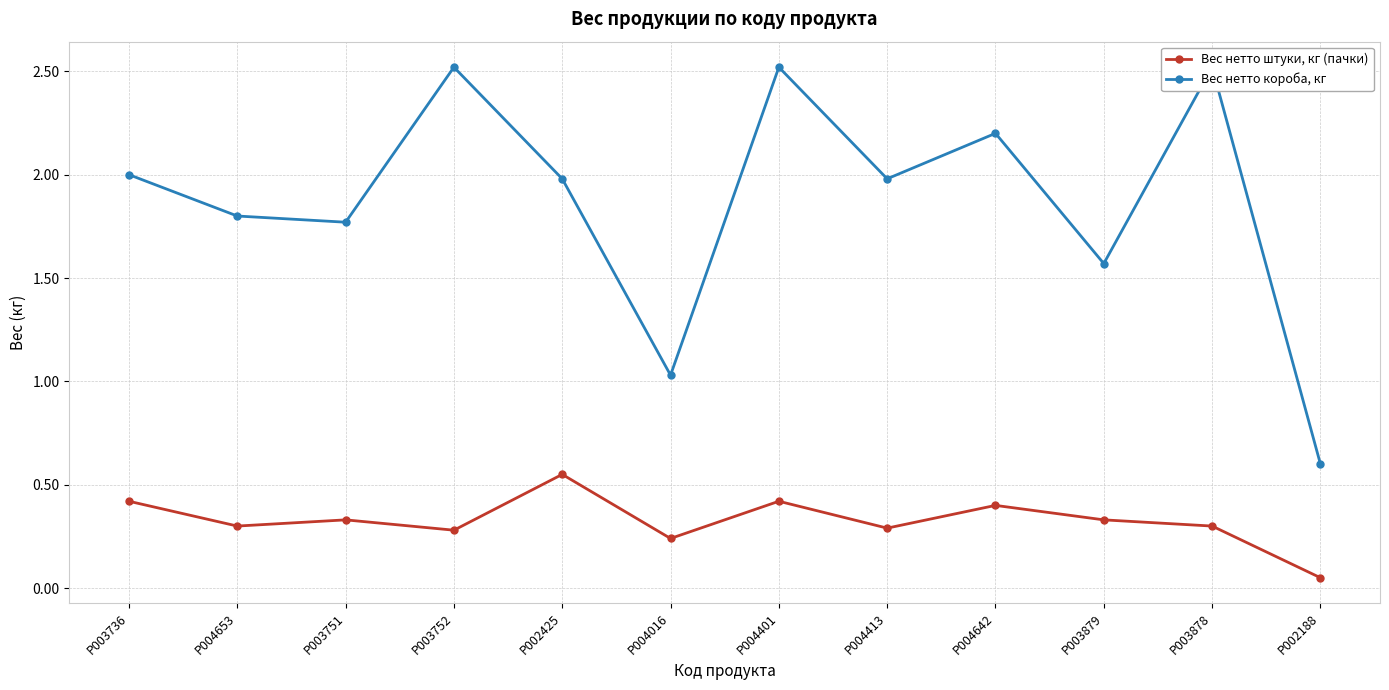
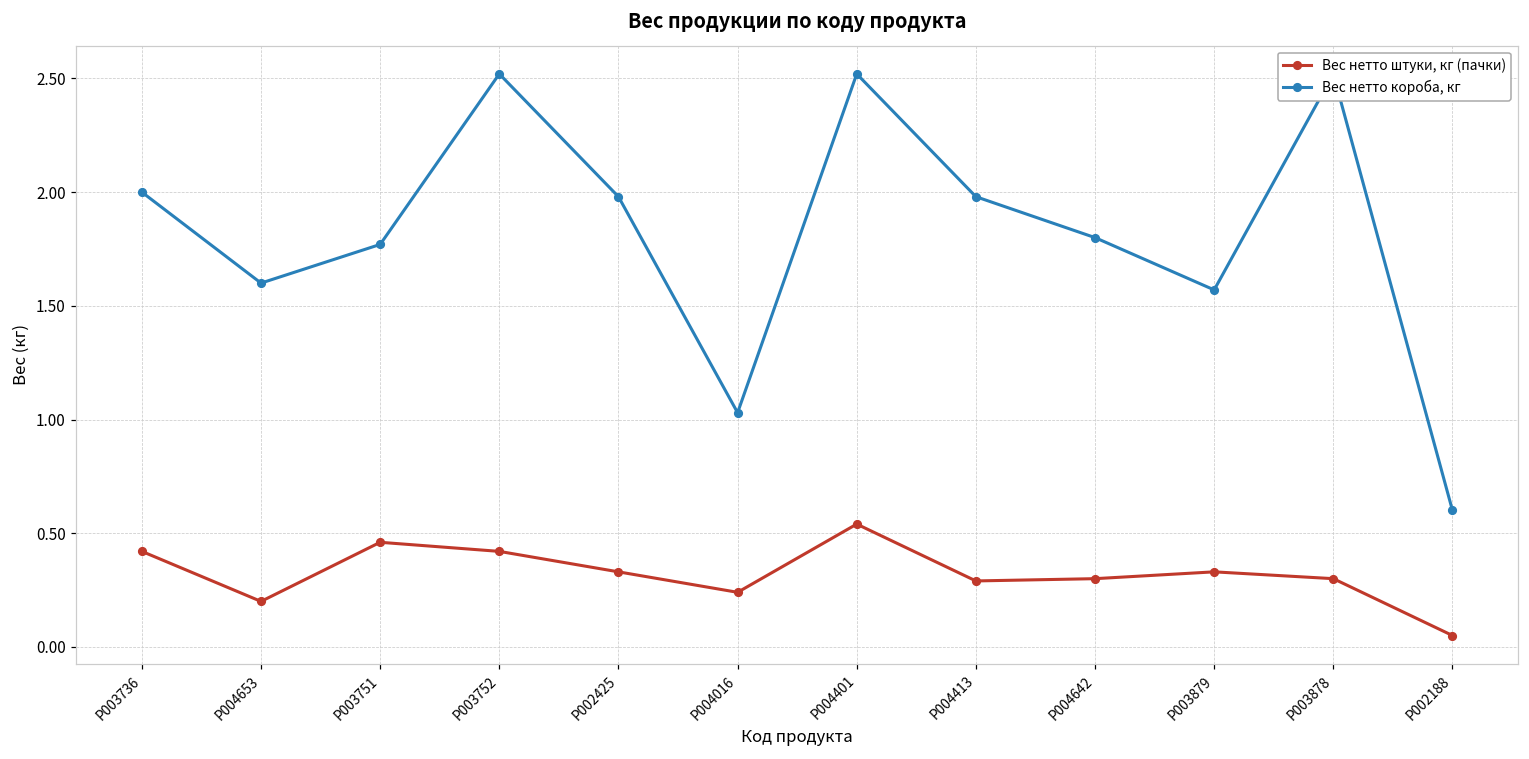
Вес нетто штуки, кг (пачки), P004653: 0.3 -> 0.2
Вес нетто короба, кг, P004653: 1.8 -> 1.6
Вес нетто штуки, кг (пачки), P003751: 0.33 -> 0.46
Вес нетто штуки, кг (пачки), P003752: 0.28 -> 0.42
Вес нетто штуки, кг (пачки), P002425: 0.55 -> 0.33
Вес нетто штуки, кг (пачки), P004401: 0.42 -> 0.54
Вес нетто штуки, кг (пачки), P004642: 0.4 -> 0.3
Вес нетто короба, кг, P004642: 2.2 -> 1.8
